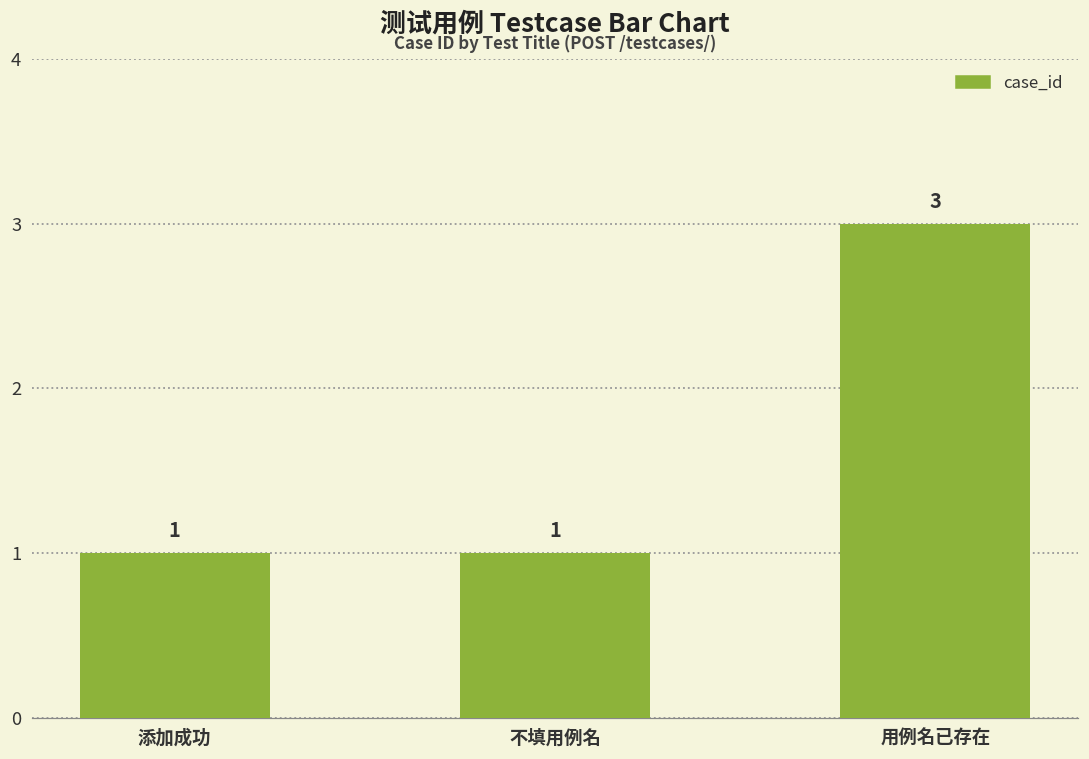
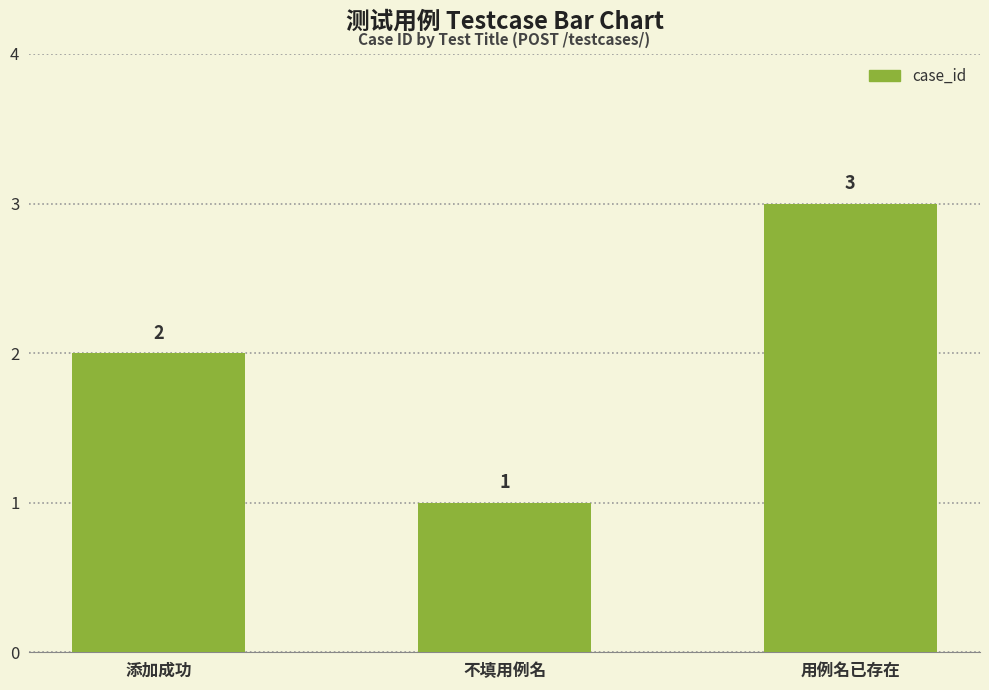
添加成功: 1 -> 2
